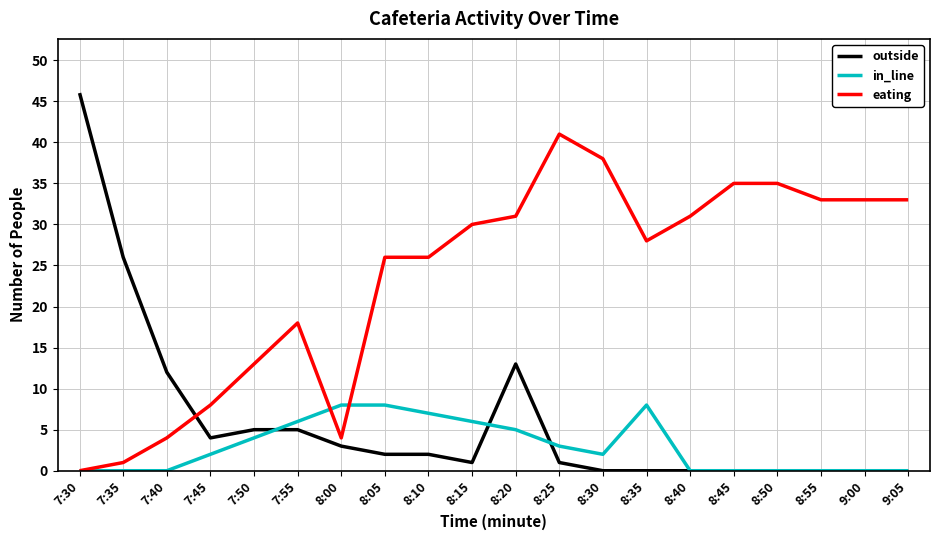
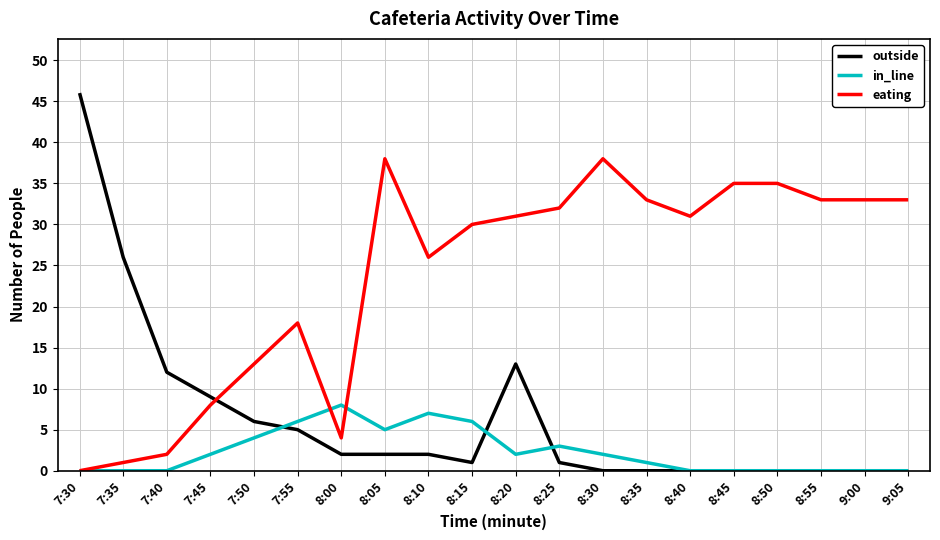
eating, 7:40: 4 -> 2
outside, 7:45: 4 -> 9
outside, 7:50: 5 -> 6
outside, 8:00: 3 -> 2
in_line, 8:05: 8 -> 5
eating, 8:05: 26 -> 38
in_line, 8:20: 5 -> 2
eating, 8:25: 41 -> 32
in_line, 8:35: 8 -> 1
eating, 8:35: 28 -> 33
